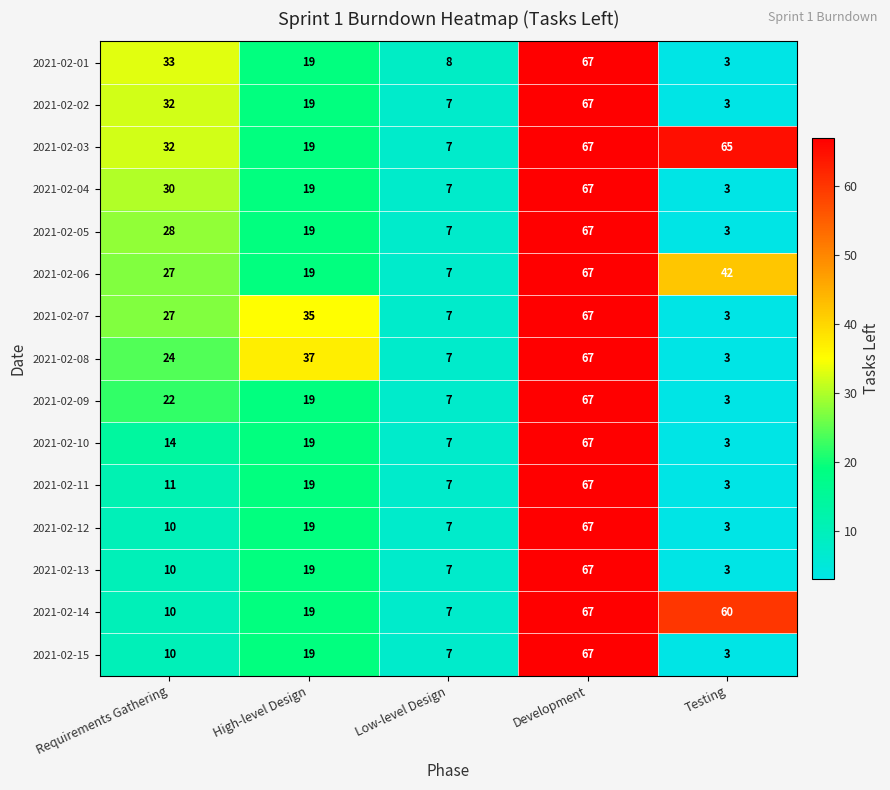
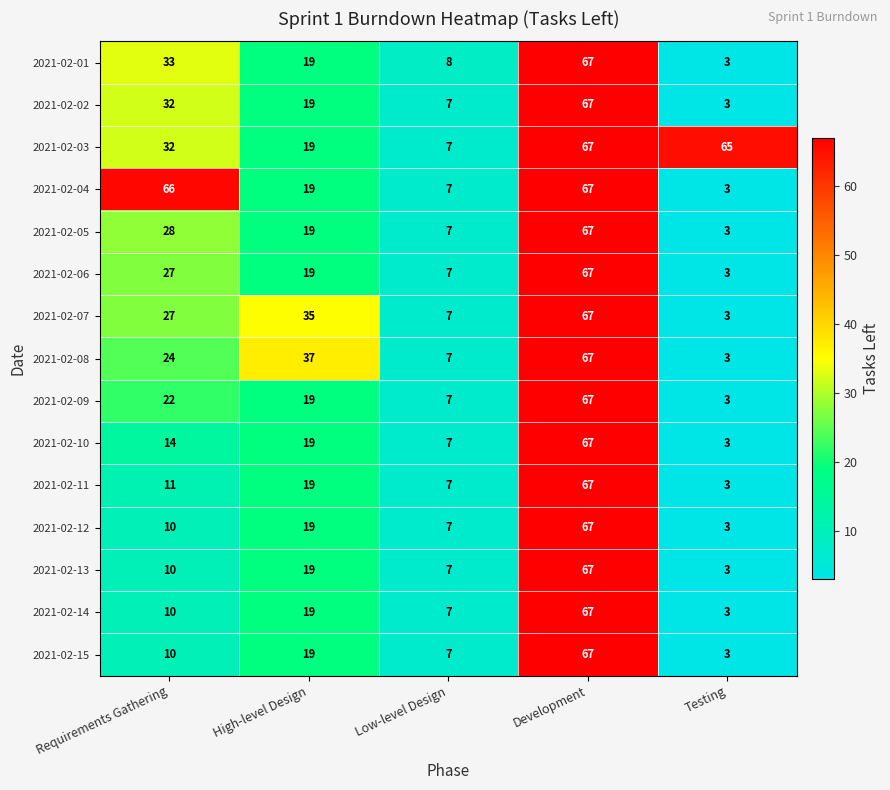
2021-02-04, Requirements Gathering: 30 -> 66
2021-02-06, Testing: 42 -> 3
2021-02-14, Testing: 60 -> 3
